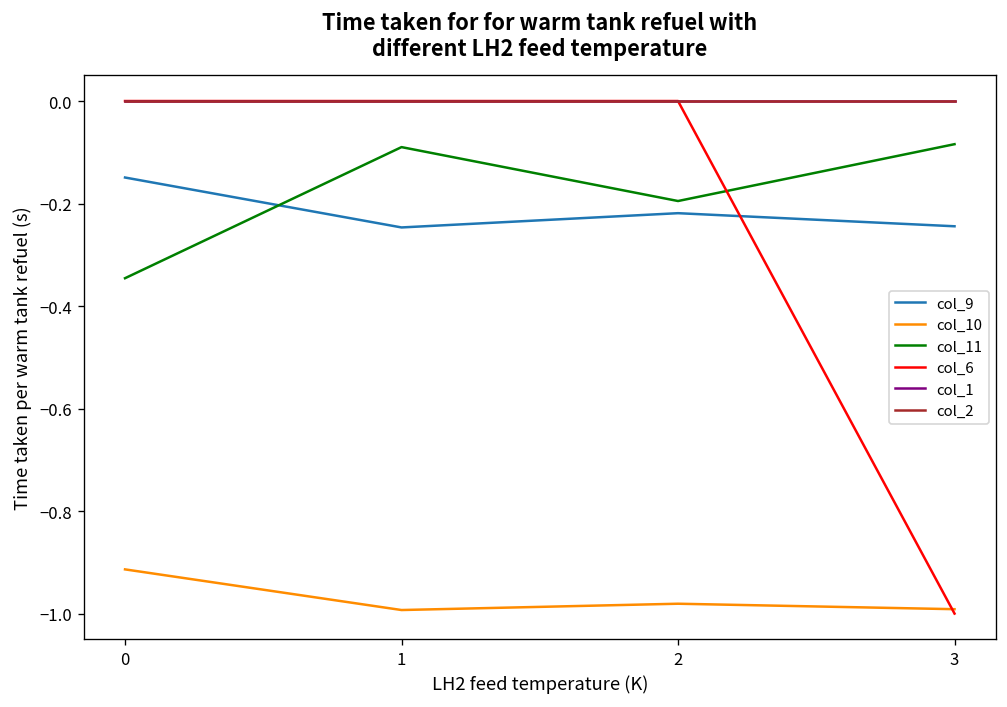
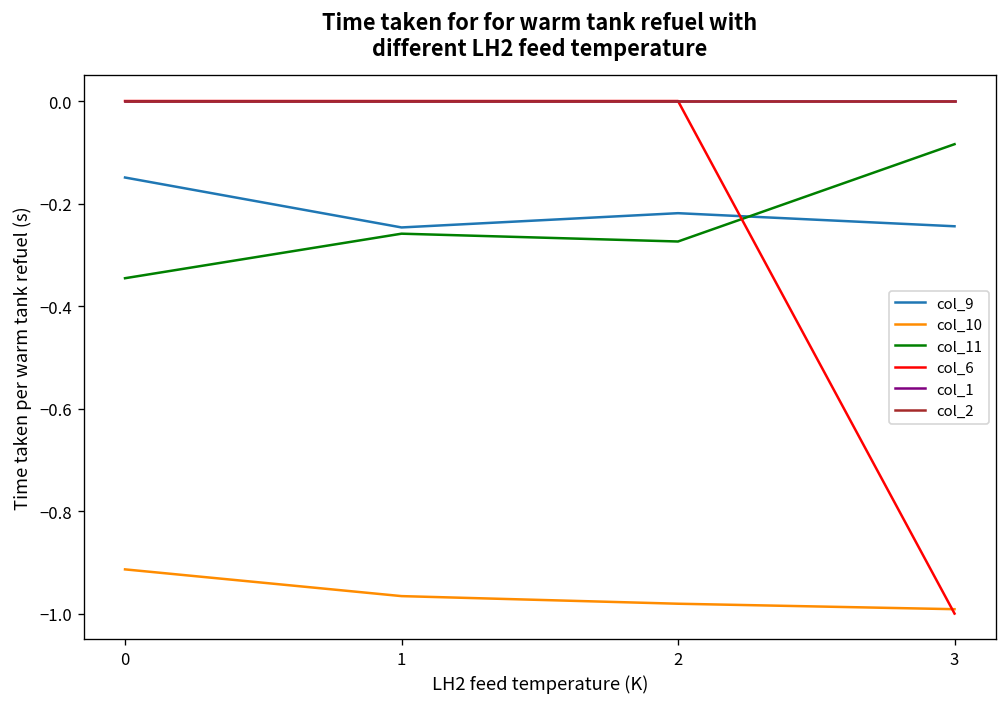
col_10, 1: -0.99 -> -0.97
col_11, 1: -0.09 -> -0.26
col_11, 2: -0.20 -> -0.27
